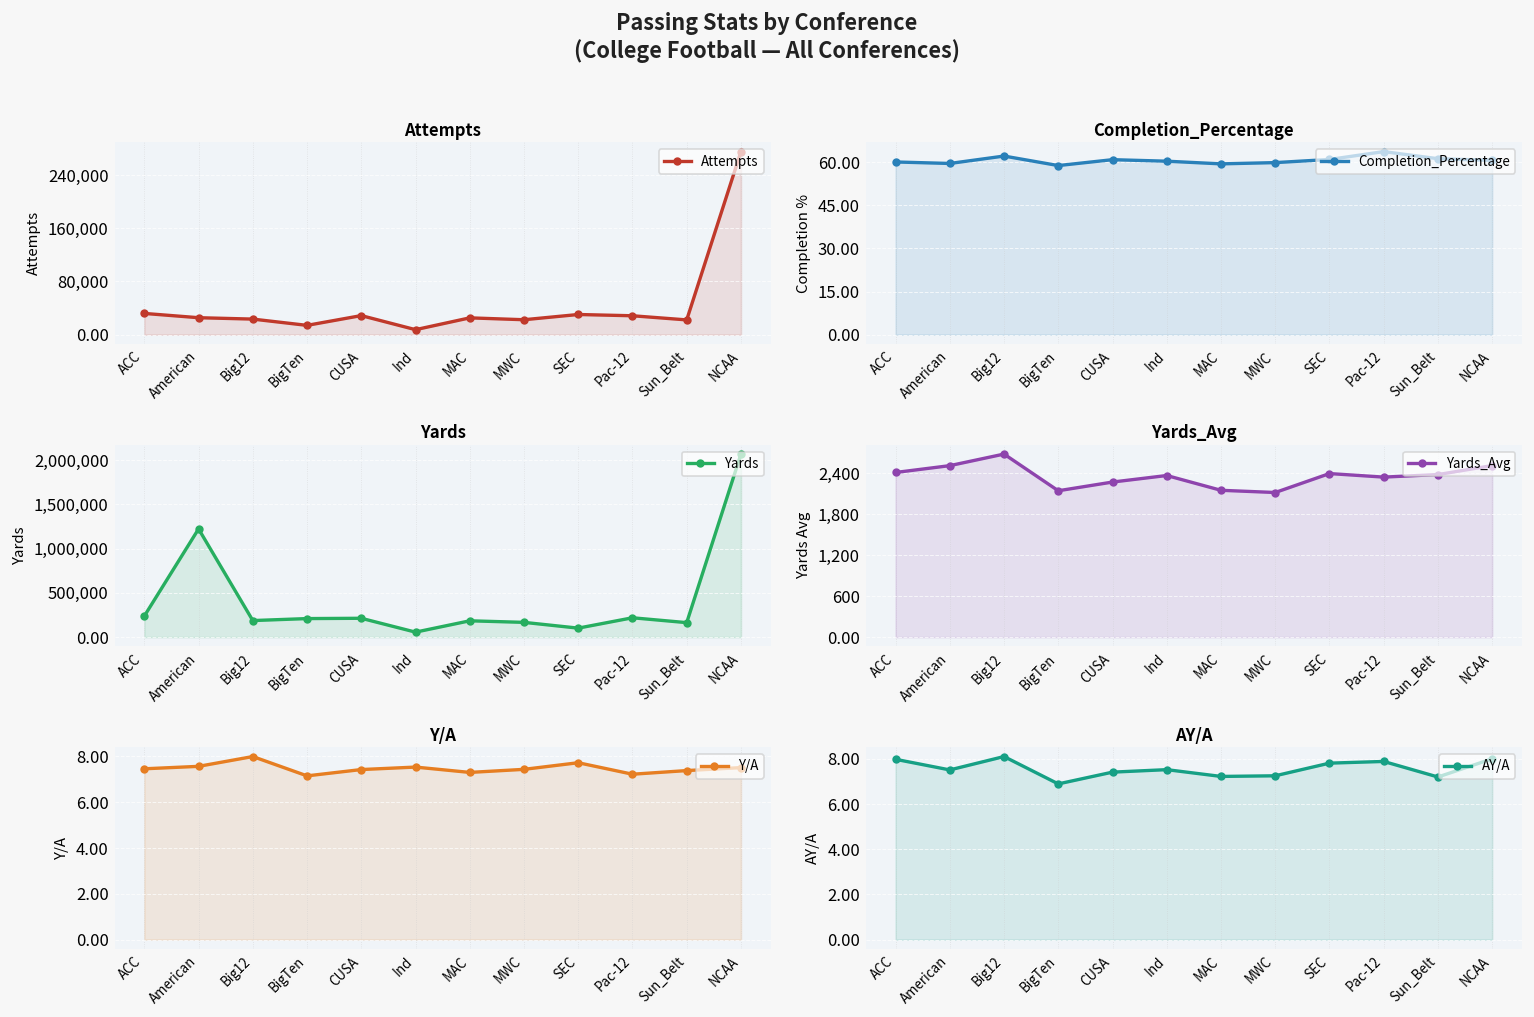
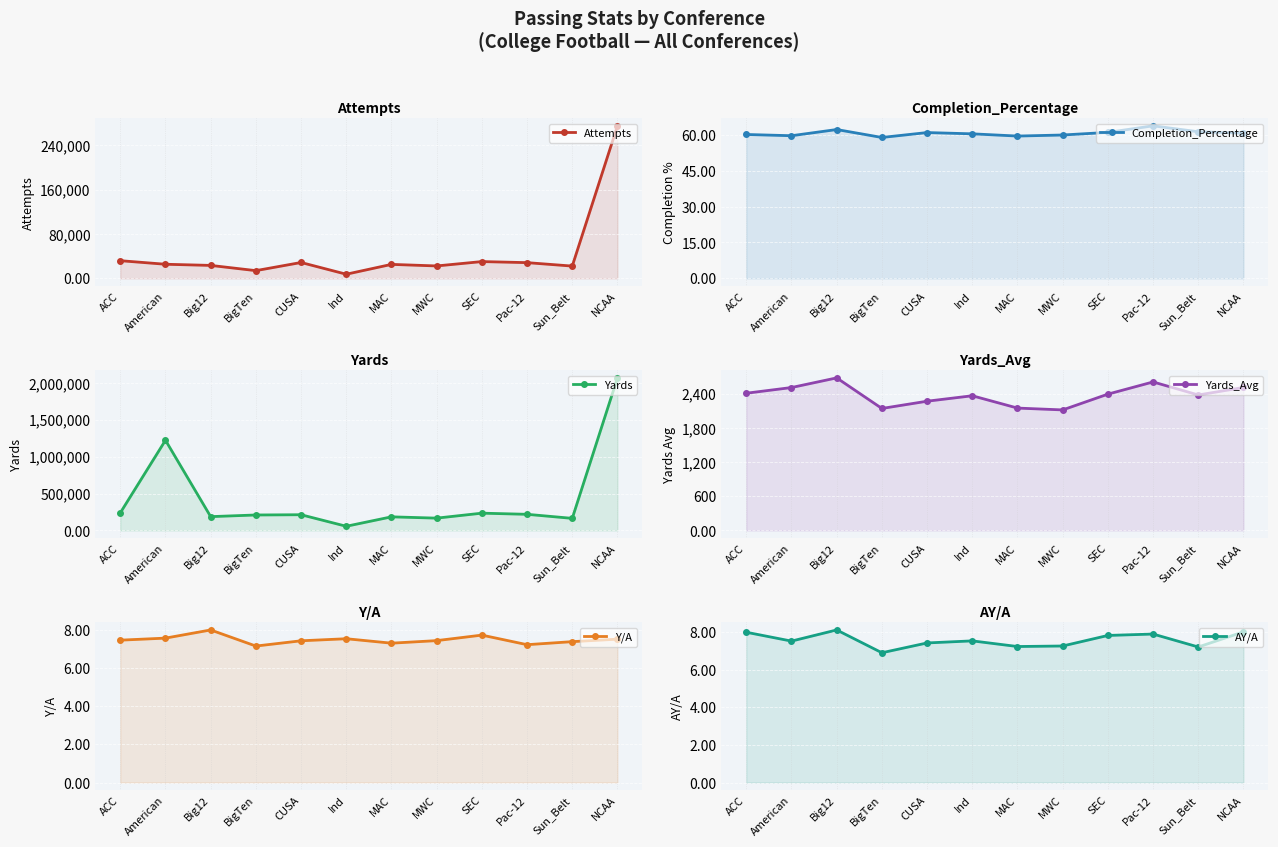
Yards, SEC: 100,000 -> 200,000
Yards_Avg, Pac-12: 2,300 -> 2,600
